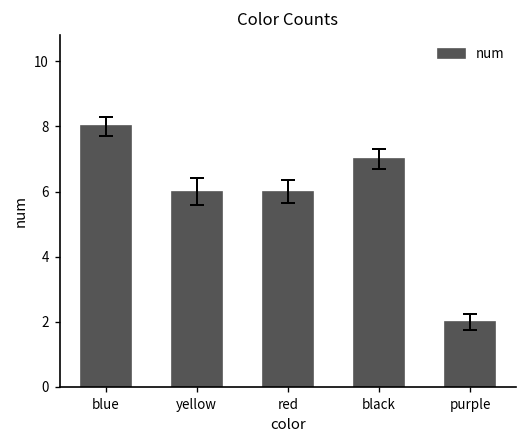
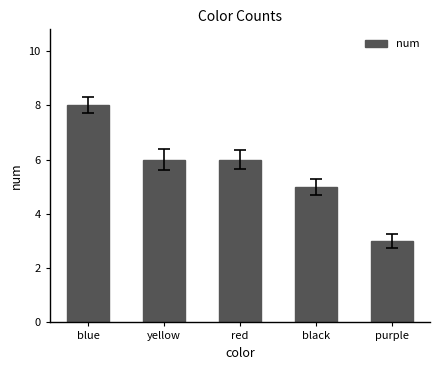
num, black: 7 -> 5
num, purple: 2 -> 3
